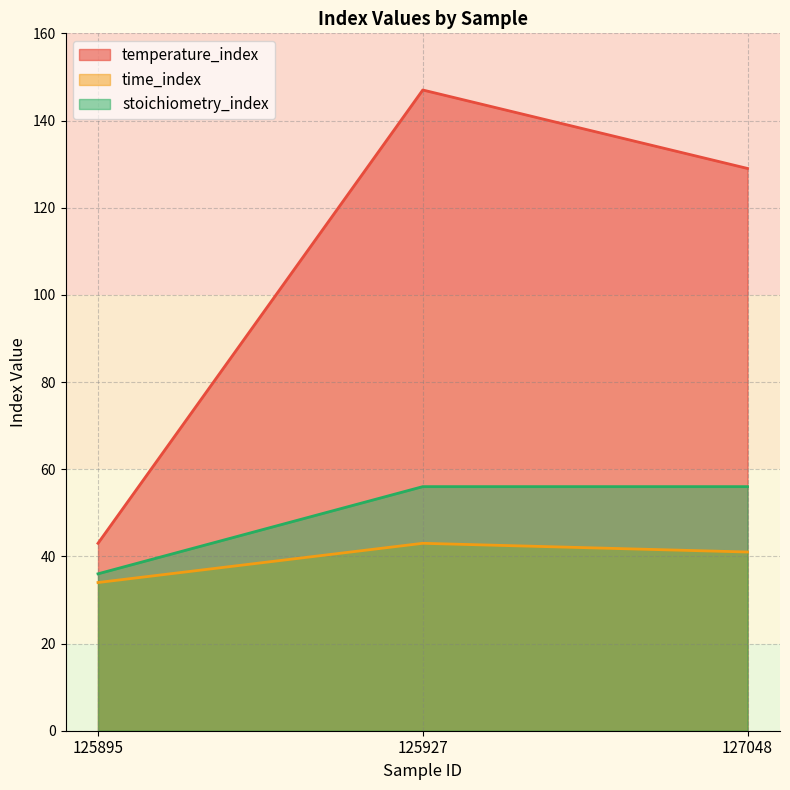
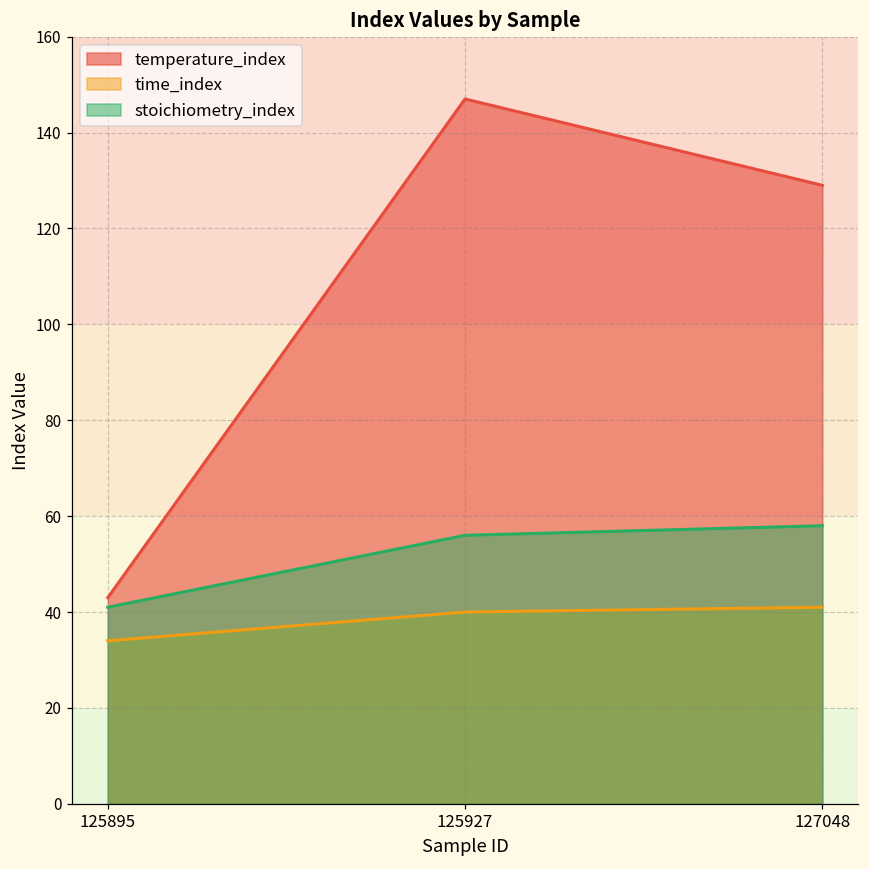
stoichiometry_index, 125895: 36 -> 41
time_index, 125927: 43 -> 40
stoichiometry_index, 127048: 56 -> 58
